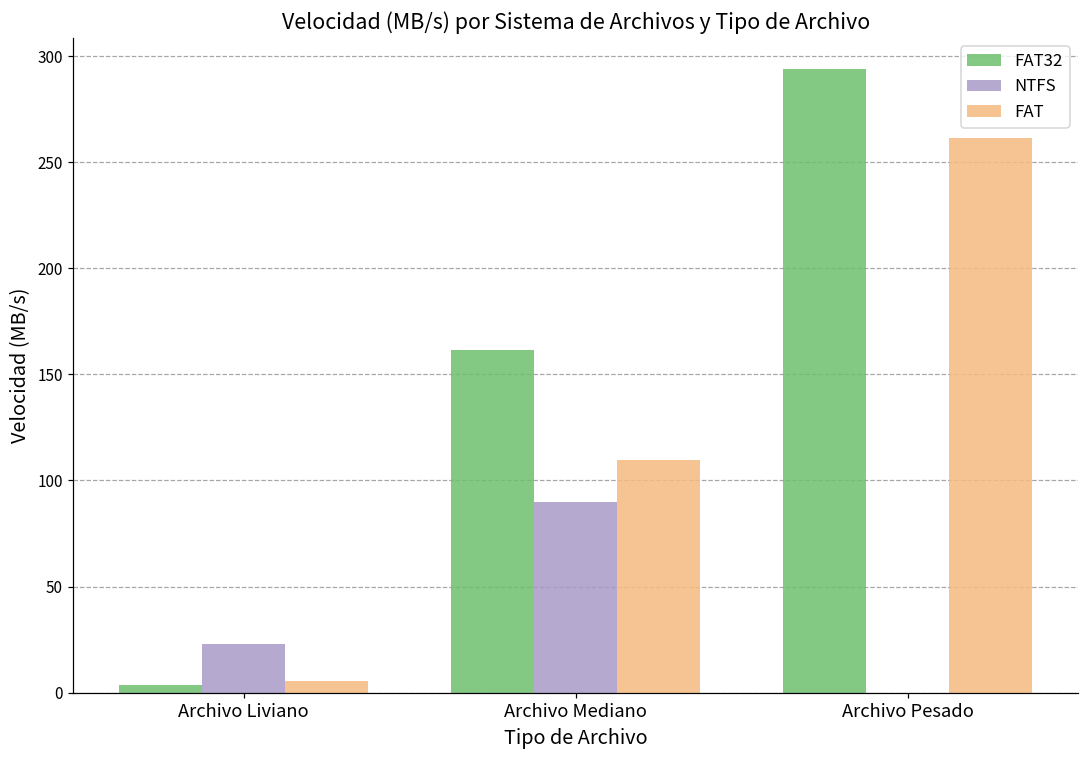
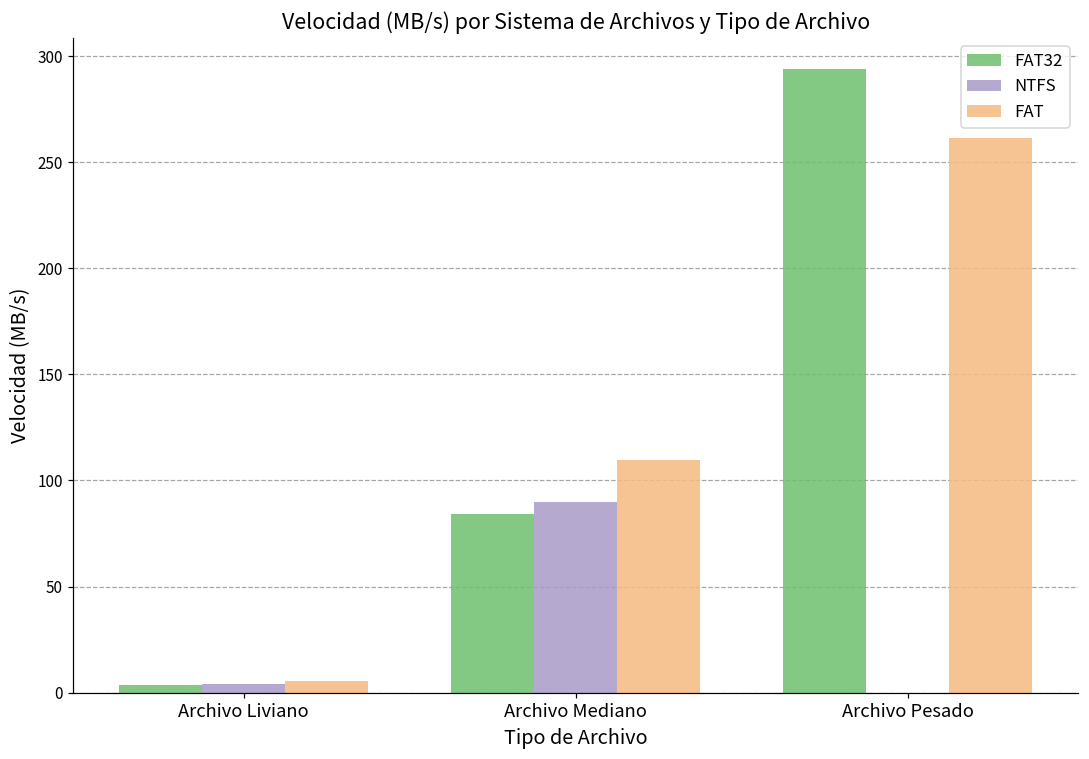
NTFS, Archivo Liviano: 23 -> 4
FAT32, Archivo Mediano: 162 -> 84
